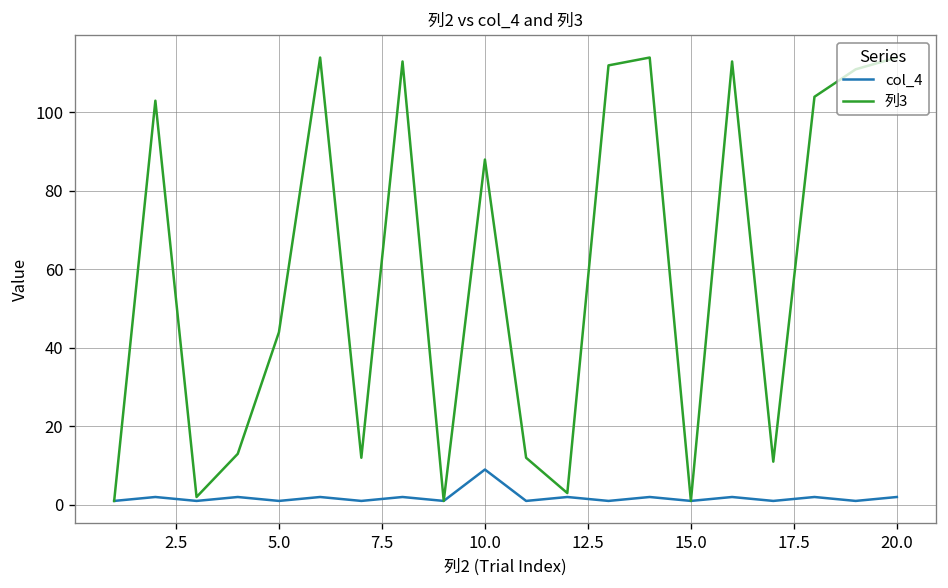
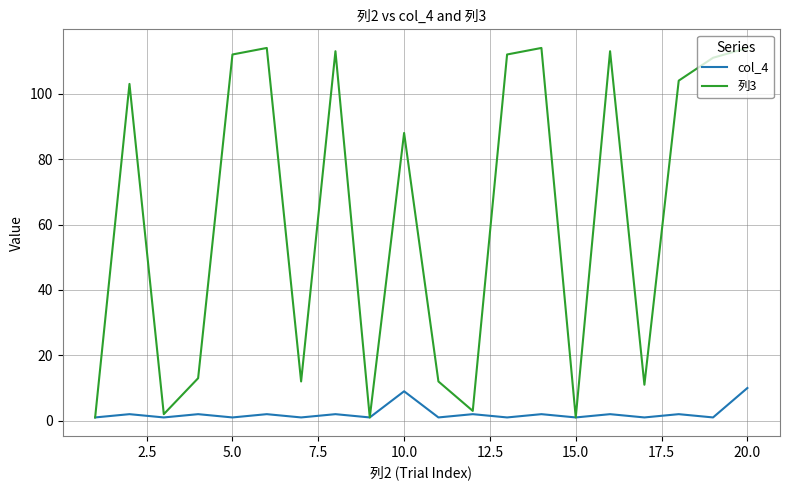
列3, 5.0: 44 -> 112
col_4, 20.0: 2 -> 10
